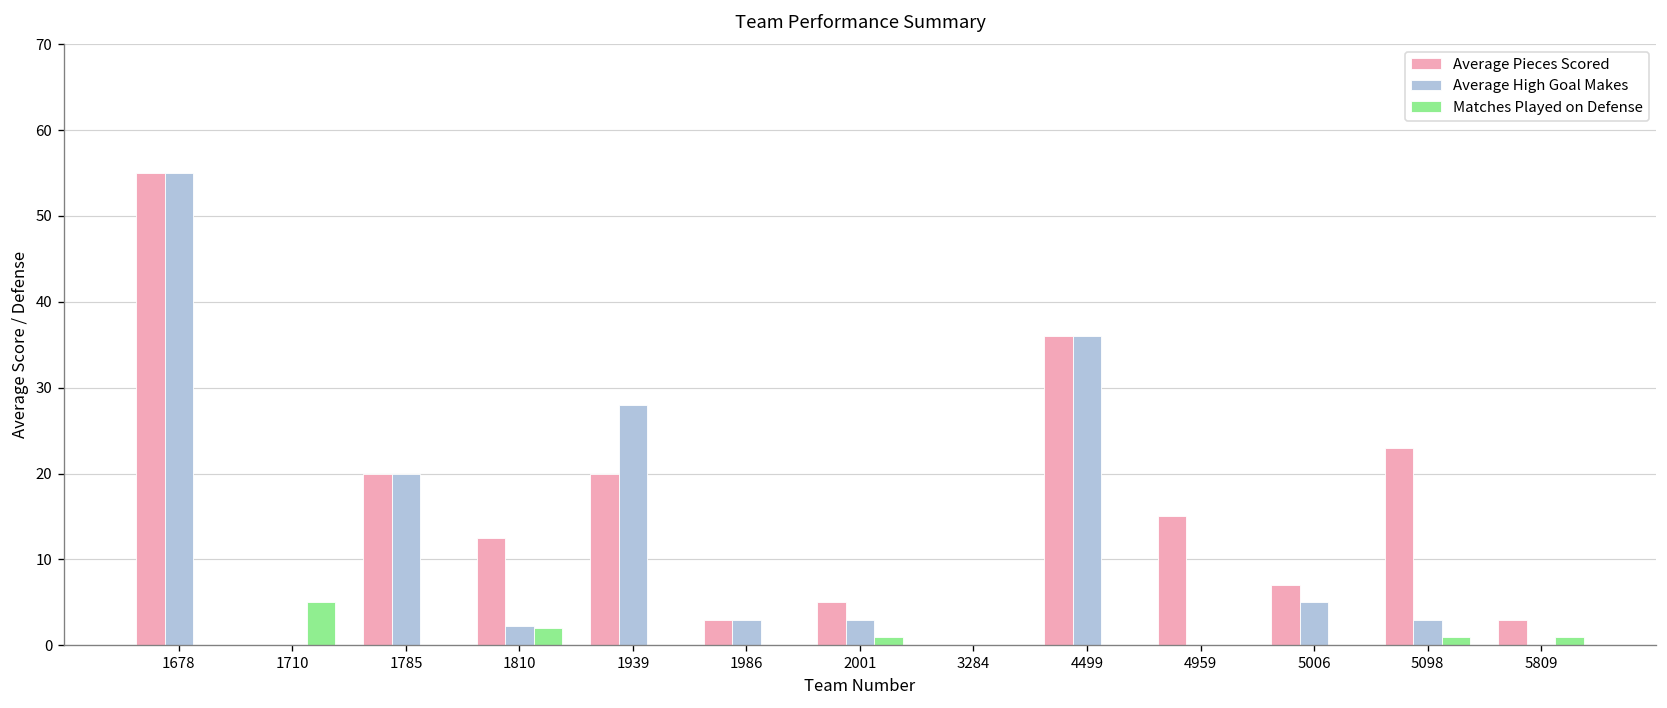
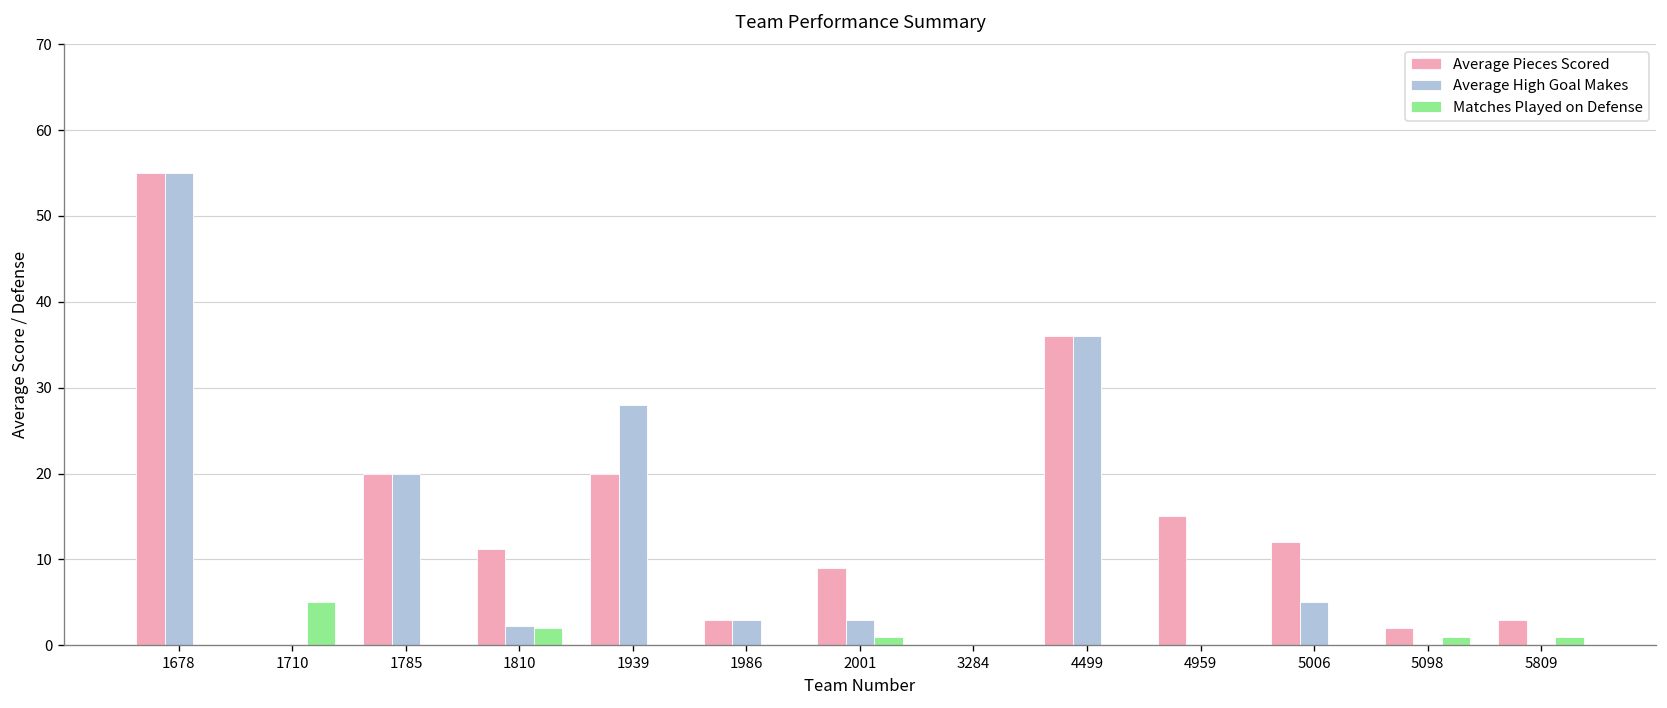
Average Pieces Scored, 1810: 13 -> 11
Average Pieces Scored, 2001: 5 -> 9
Average Pieces Scored, 5006: 7 -> 12
Average Pieces Scored, 5098: 23 -> 2
Average High Goal Makes, 5098: 3 -> 0
